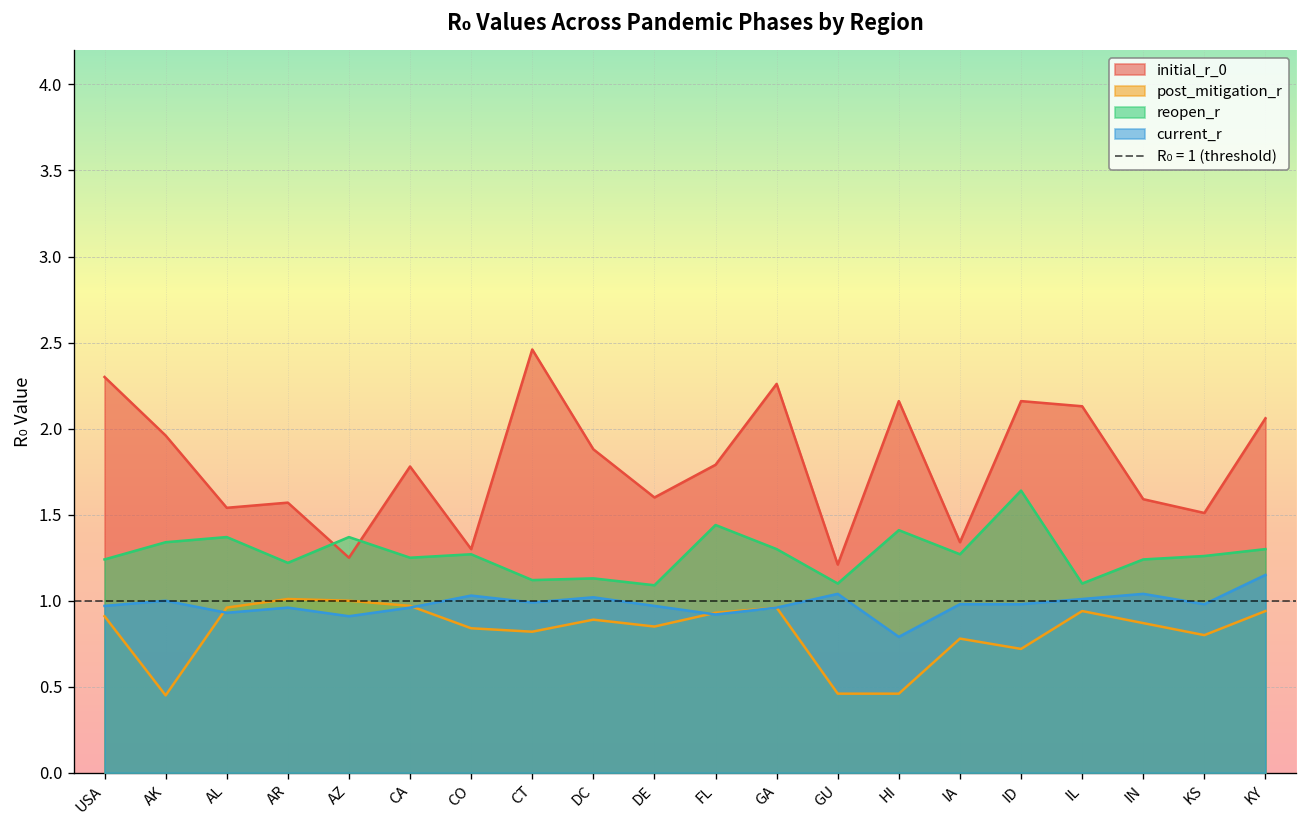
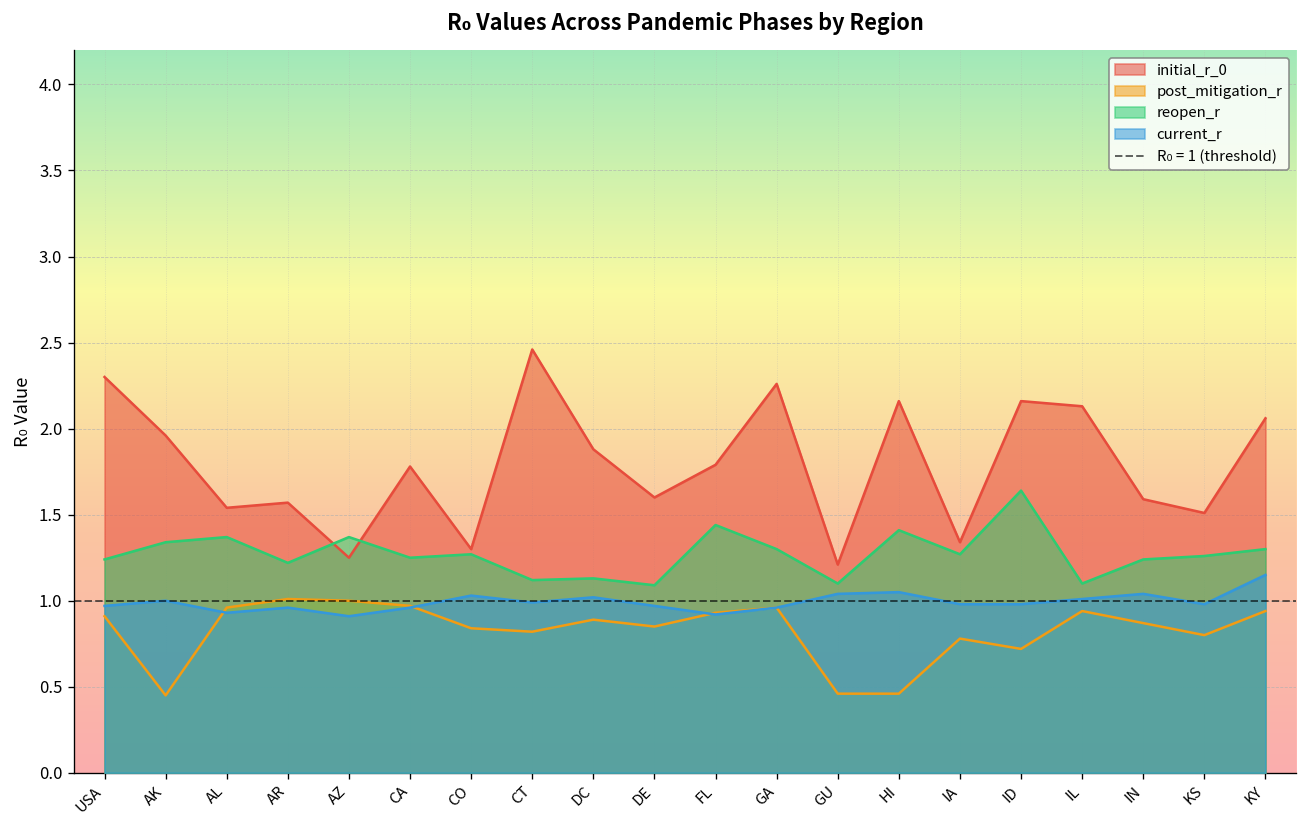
current_r, HI: 0.79 -> 1.05
